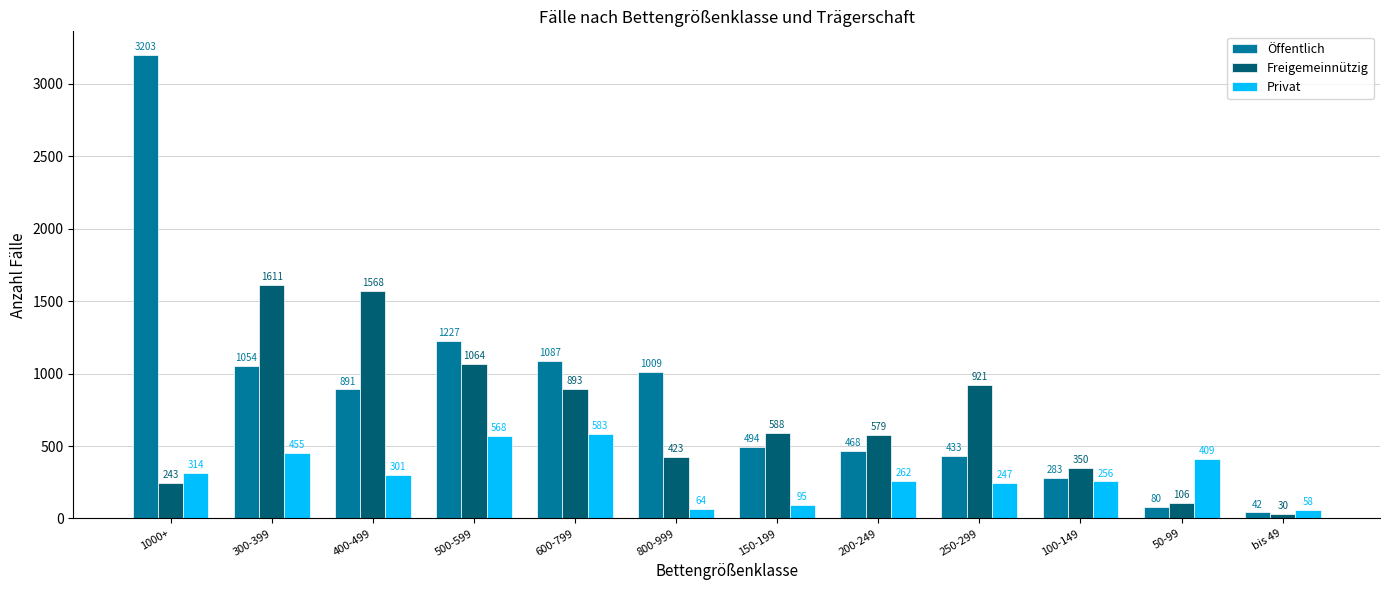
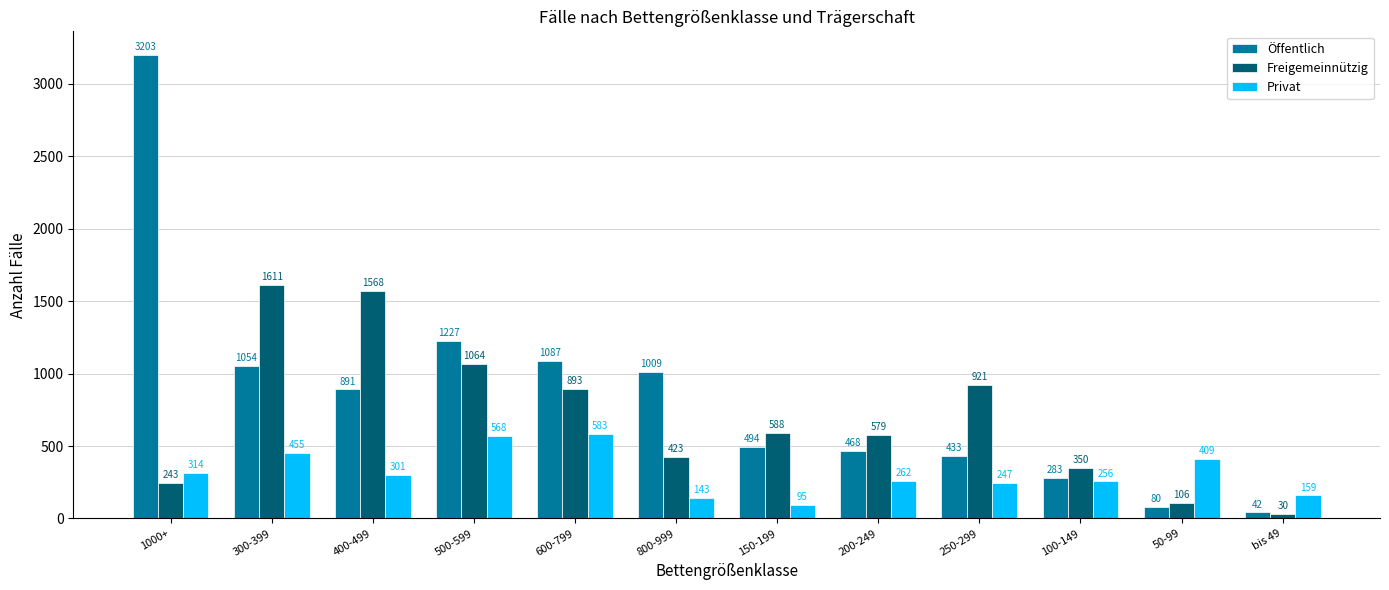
Privat, 800-999: 64 -> 143
Privat, bis 49: 58 -> 159
